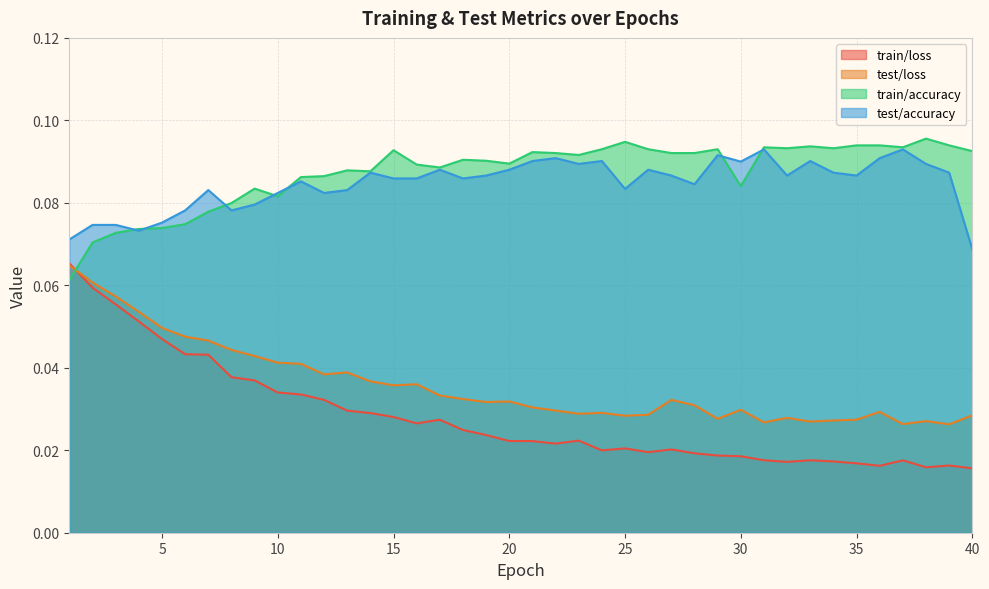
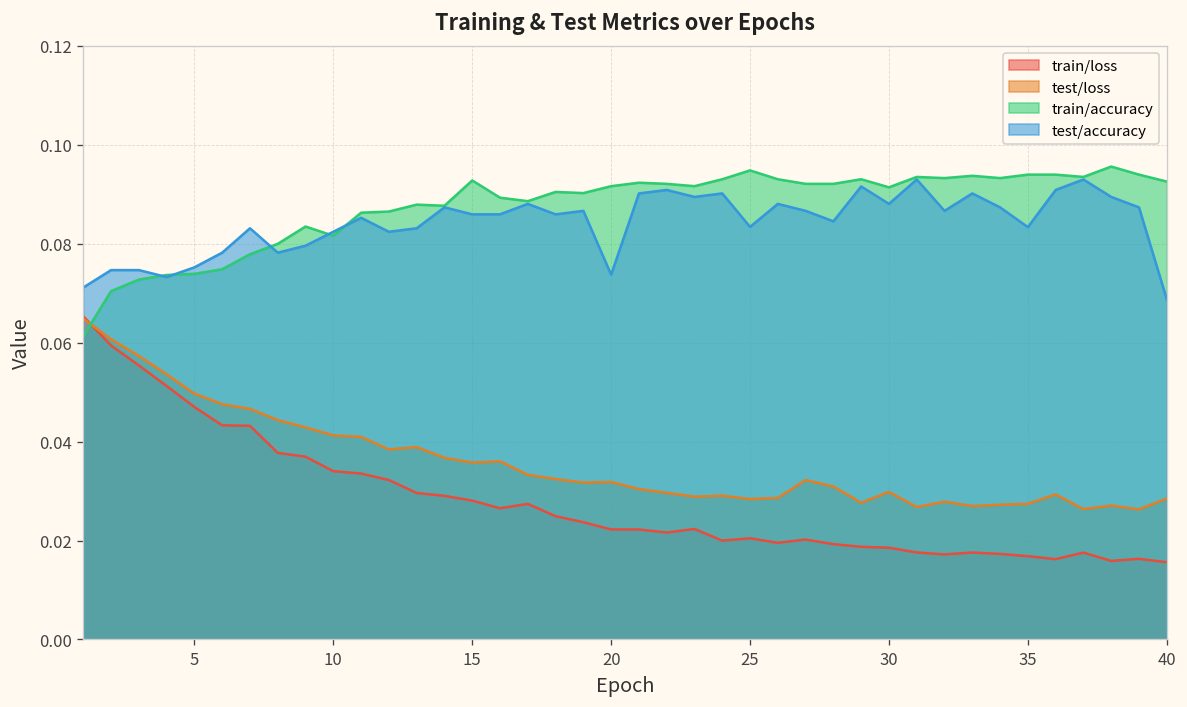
train/accuracy, 20: 0.090 -> 0.092
test/accuracy, 20: 0.088 -> 0.074
train/accuracy, 30: 0.084 -> 0.091
test/accuracy, 30: 0.090 -> 0.088
test/accuracy, 35: 0.087 -> 0.083
